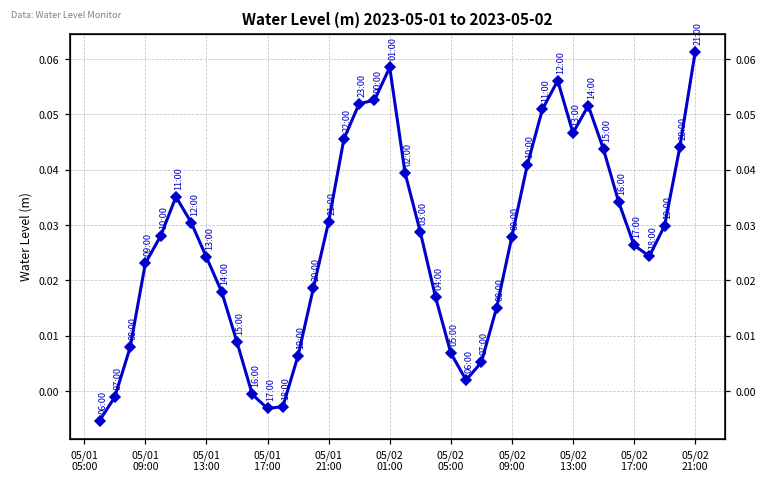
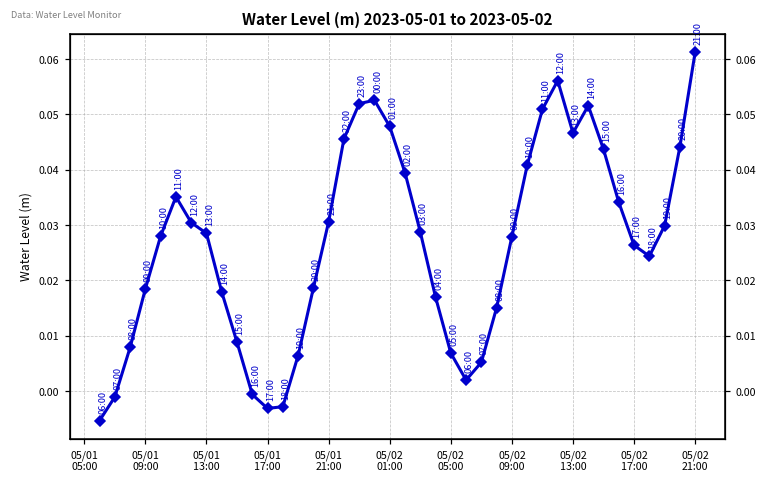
05/01 09:00: 0.023 -> 0.019
05/01 13:00: 0.024 -> 0.029
05/02 01:00: 0.059 -> 0.048
